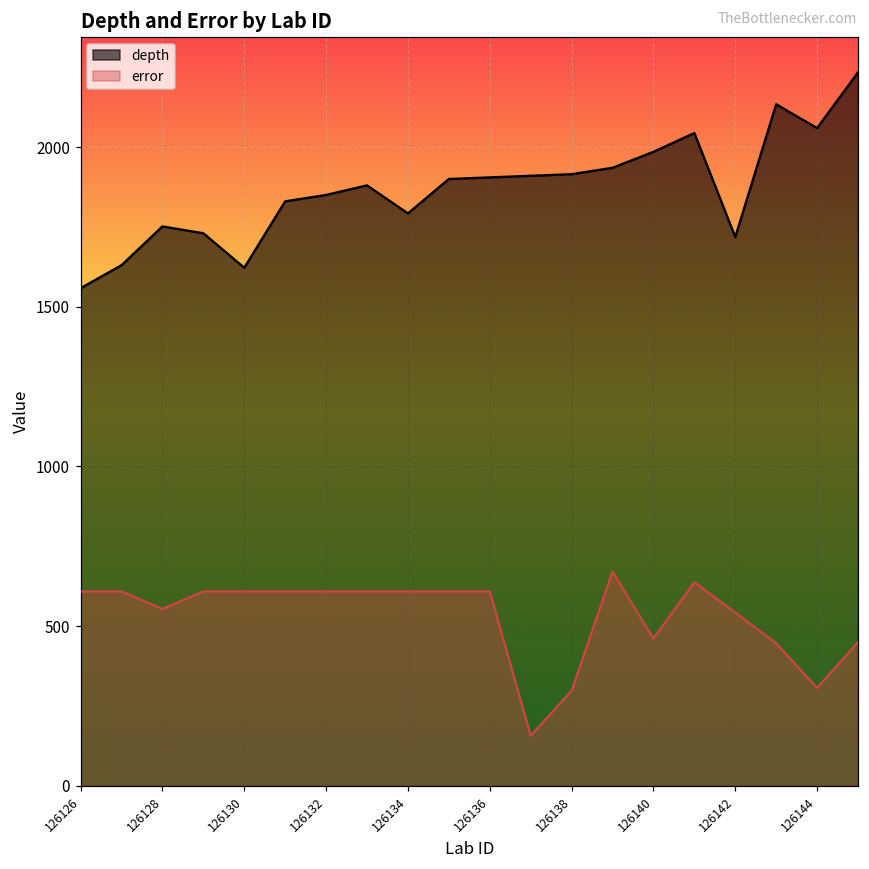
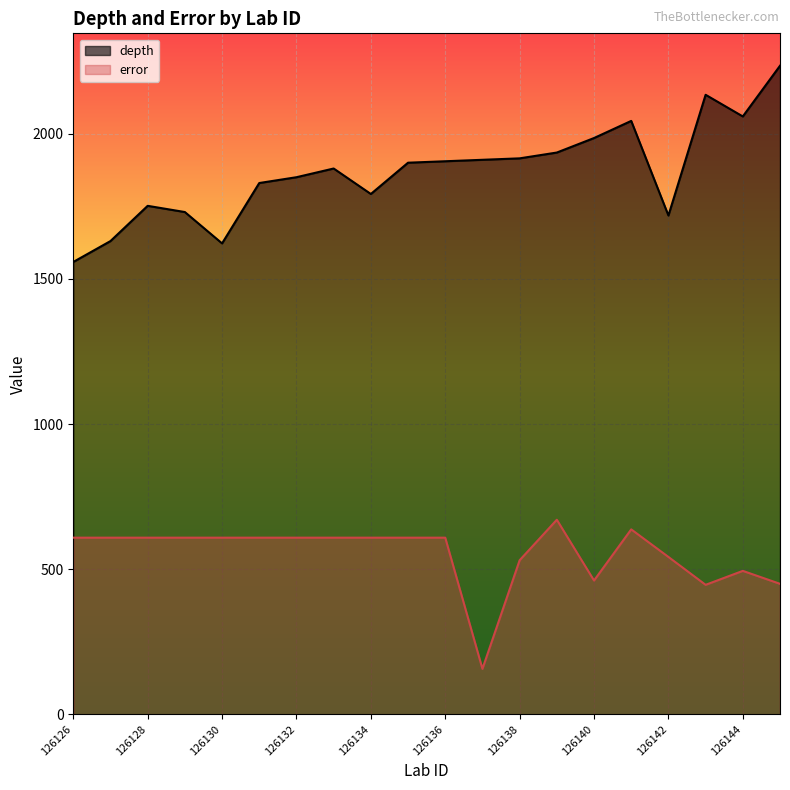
error, 126128: 550 -> 610
error, 126138: 300 -> 530
error, 126144: 310 -> 490
